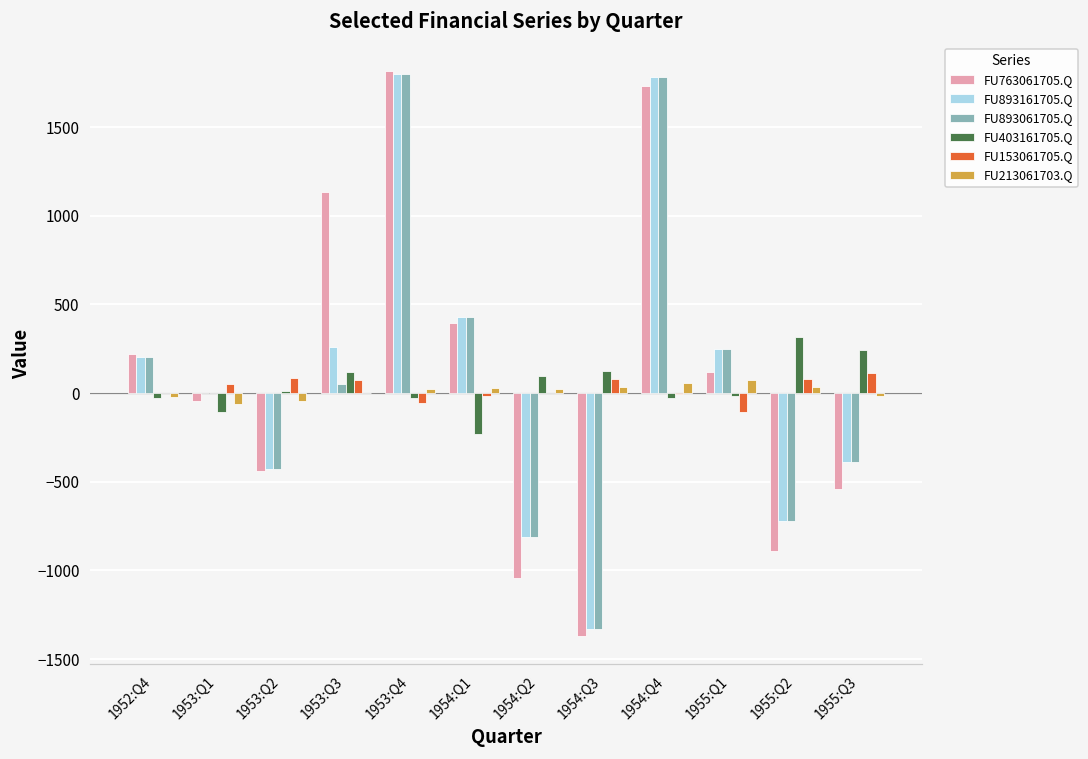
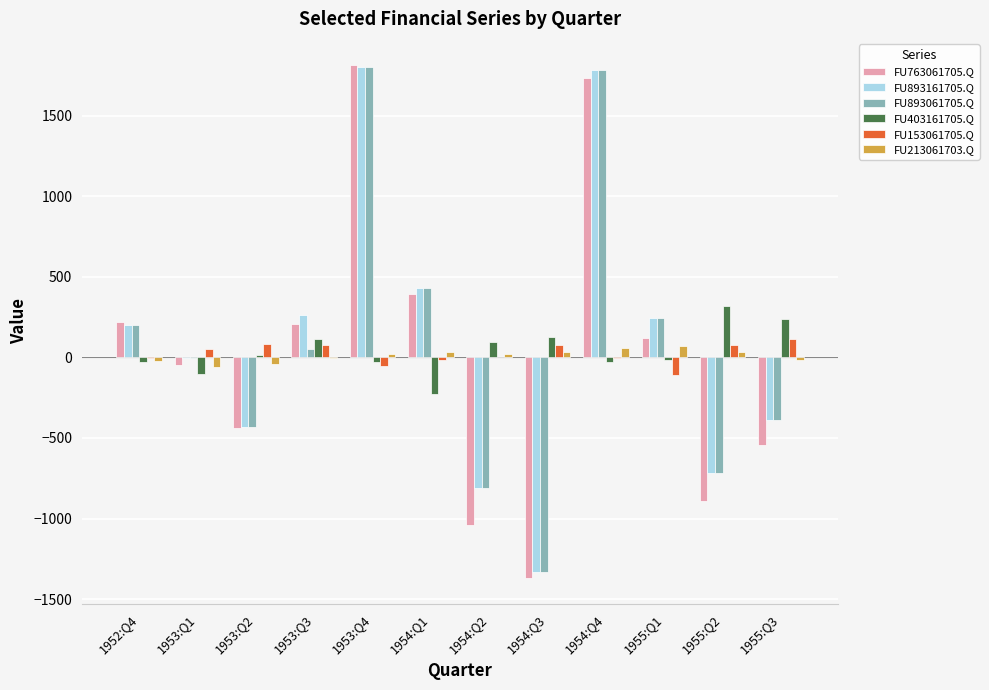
FU763061705.Q, 1953:Q3: 1130 -> 210
